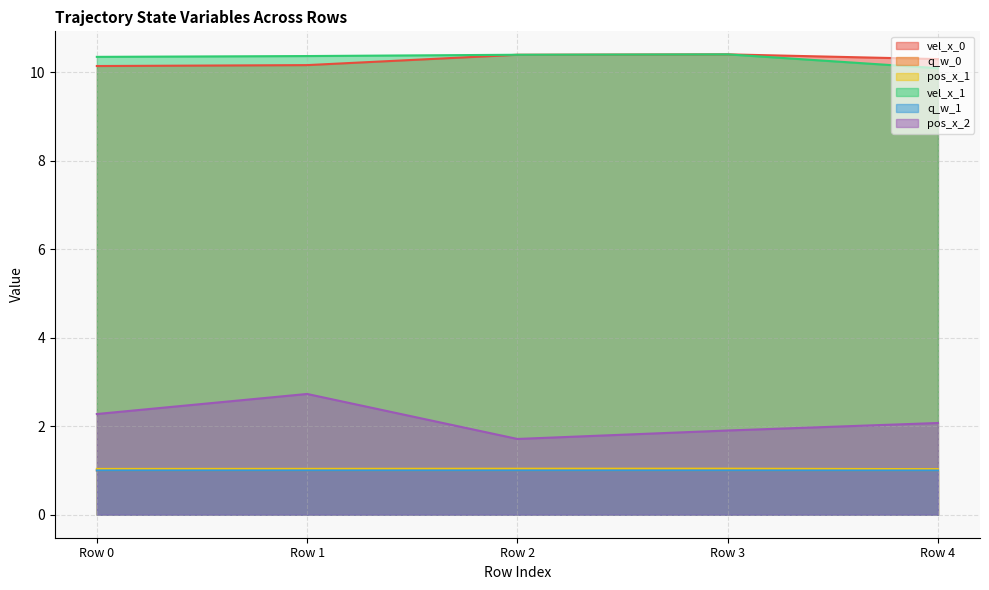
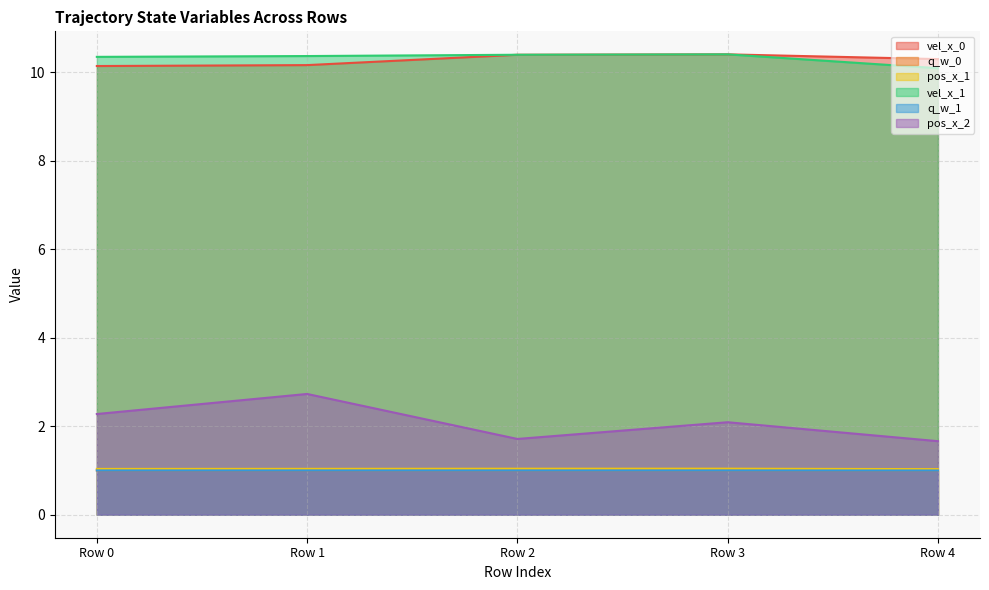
pos_x_2, Row 3: 1.9 -> 2.1
pos_x_2, Row 4: 2.1 -> 1.7
